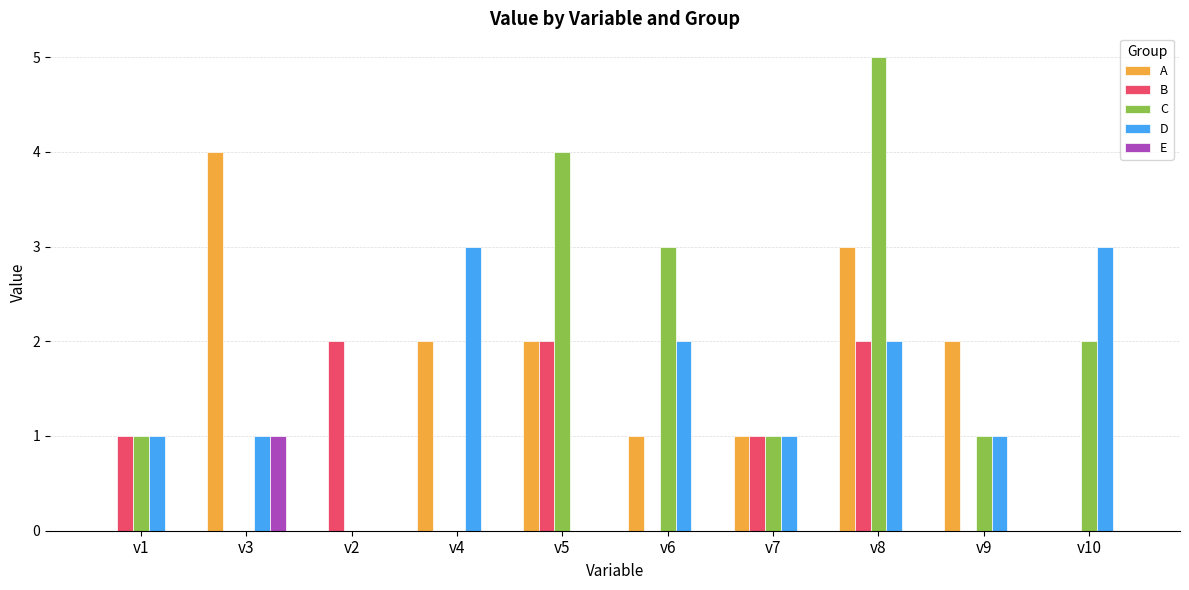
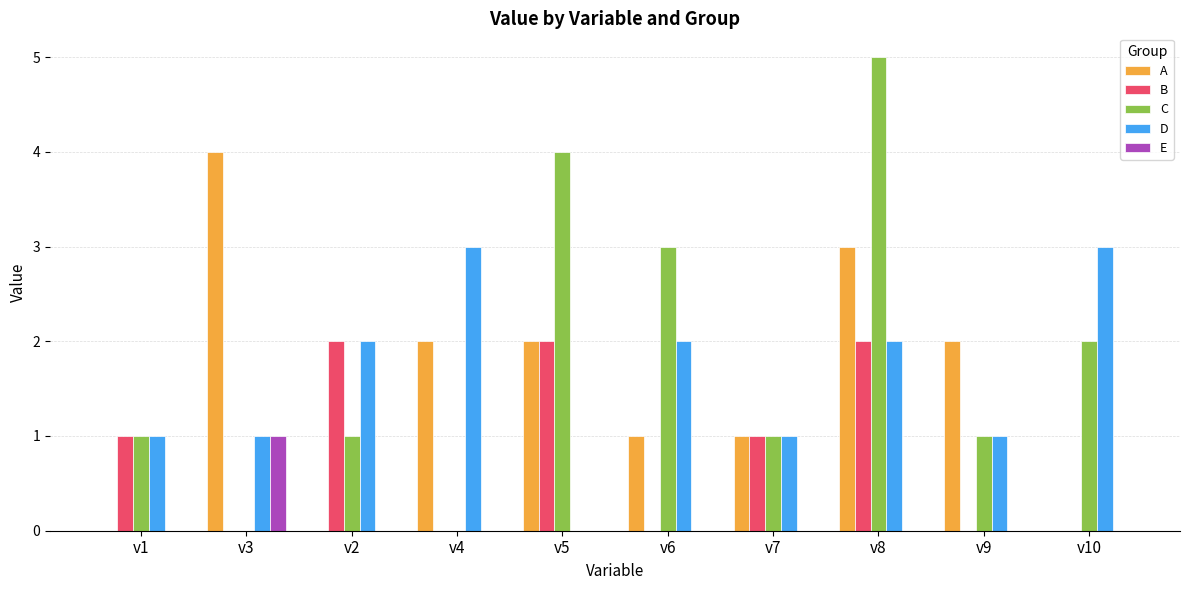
C, v2: 0 -> 1
D, v2: 0 -> 2
